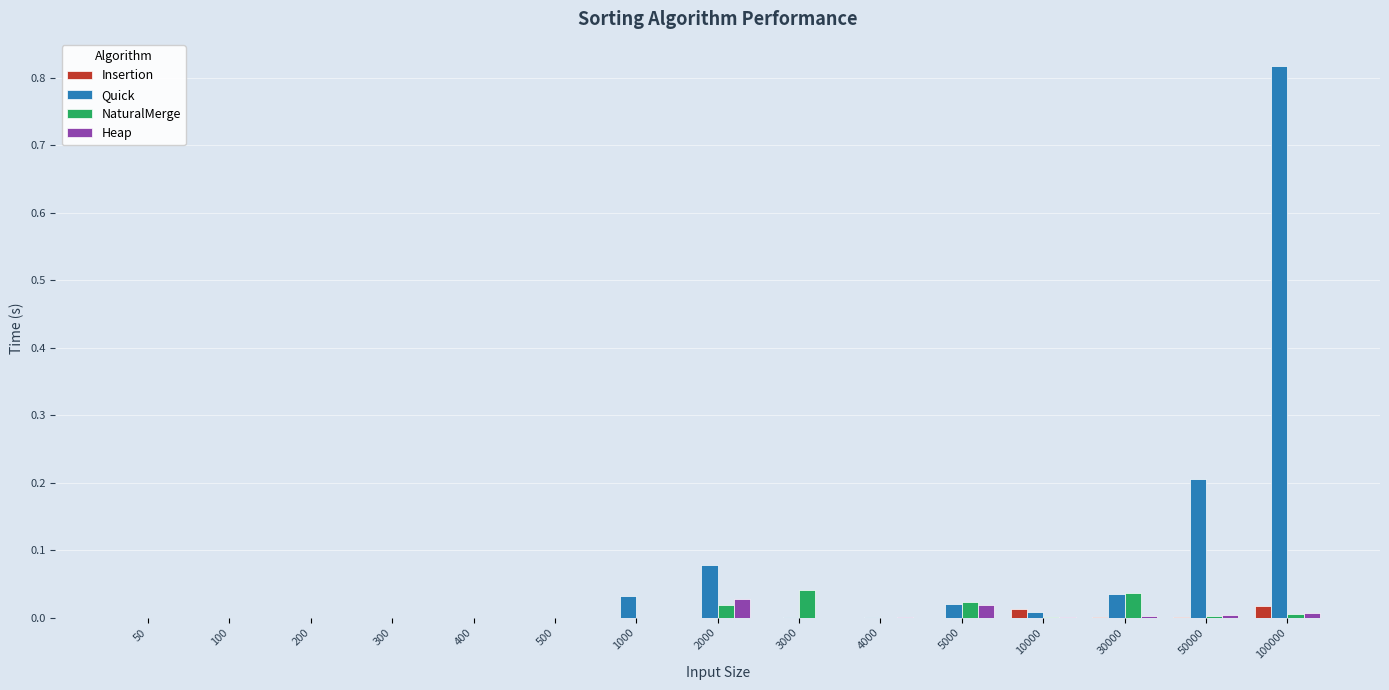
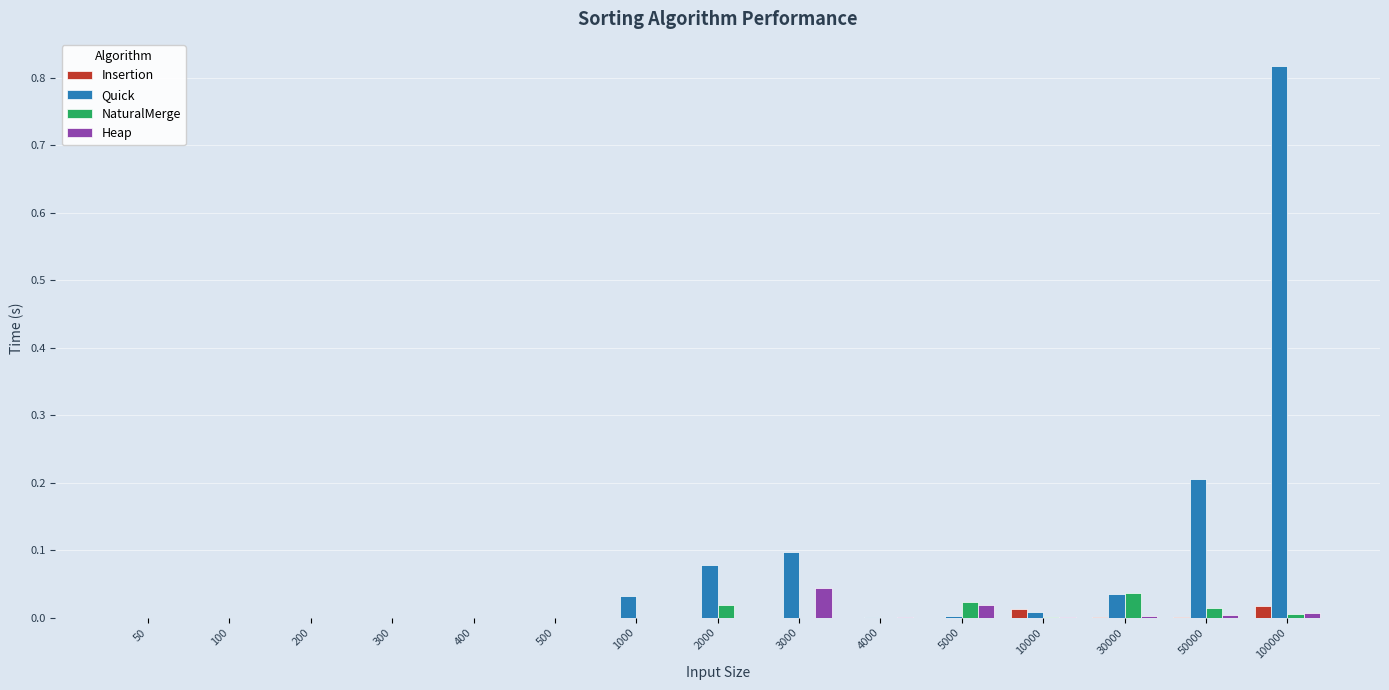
Heap, 2000: 0.03 -> 0.00
Quick, 3000: 0.00 -> 0.10
NaturalMerge, 3000: 0.04 -> 0.00
Heap, 3000: 0.00 -> 0.04
Quick, 5000: 0.02 -> 0.00
NaturalMerge, 50000: 0.00 -> 0.01
